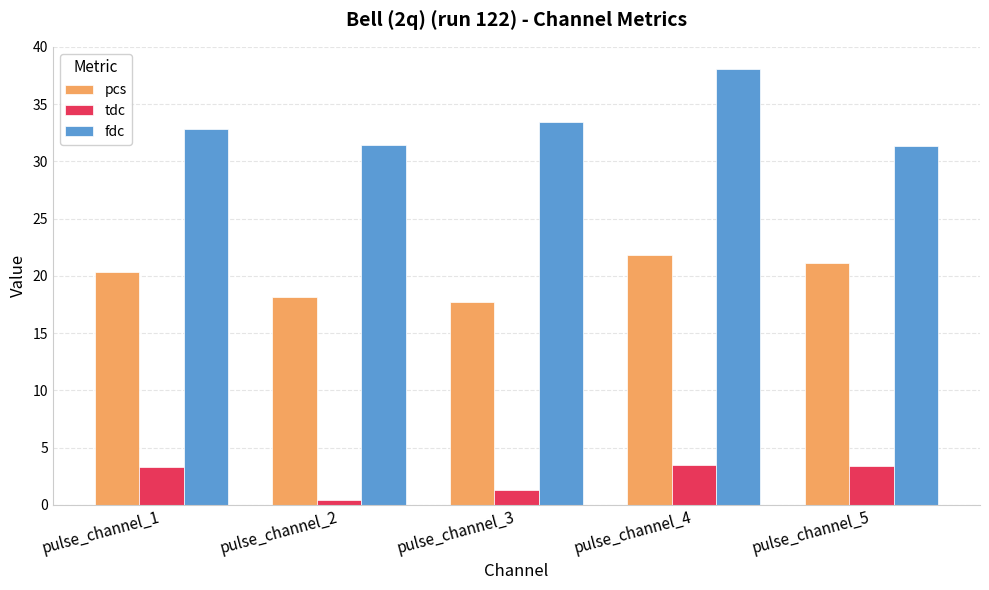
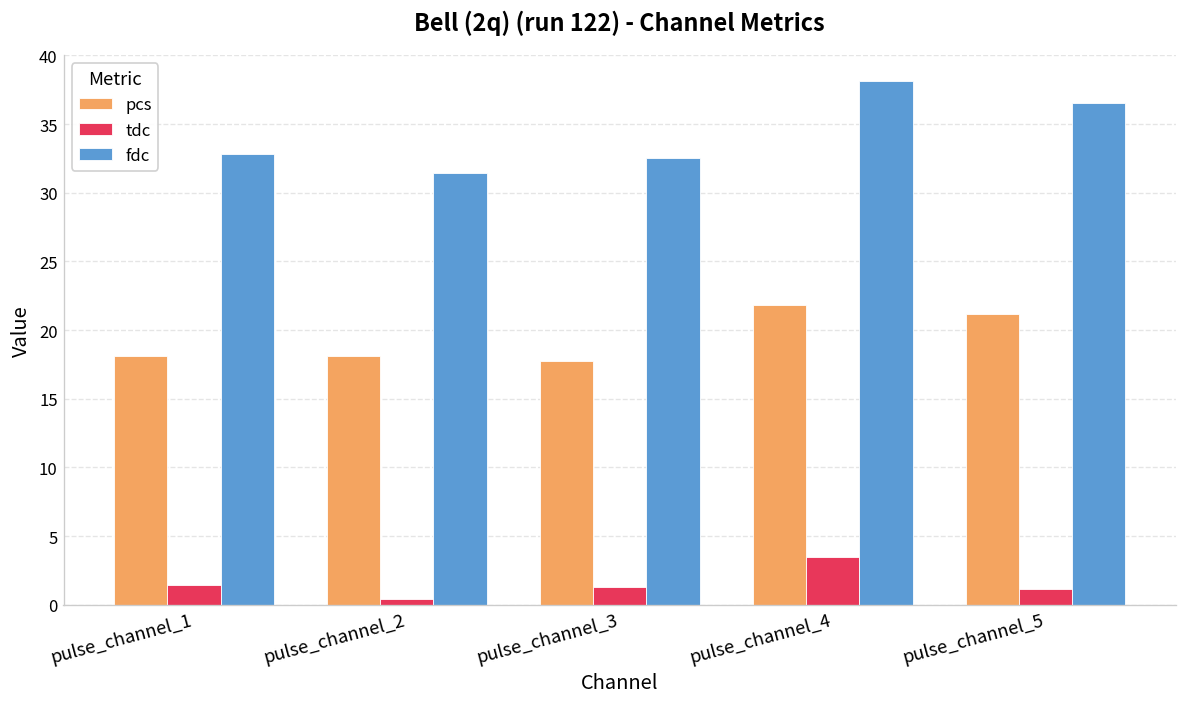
pcs, pulse_channel_1: 20.3 -> 18.1
tdc, pulse_channel_1: 3.3 -> 1.4
fdc, pulse_channel_3: 33.5 -> 32.5
tdc, pulse_channel_5: 3.4 -> 1.1
fdc, pulse_channel_5: 31.3 -> 36.6
